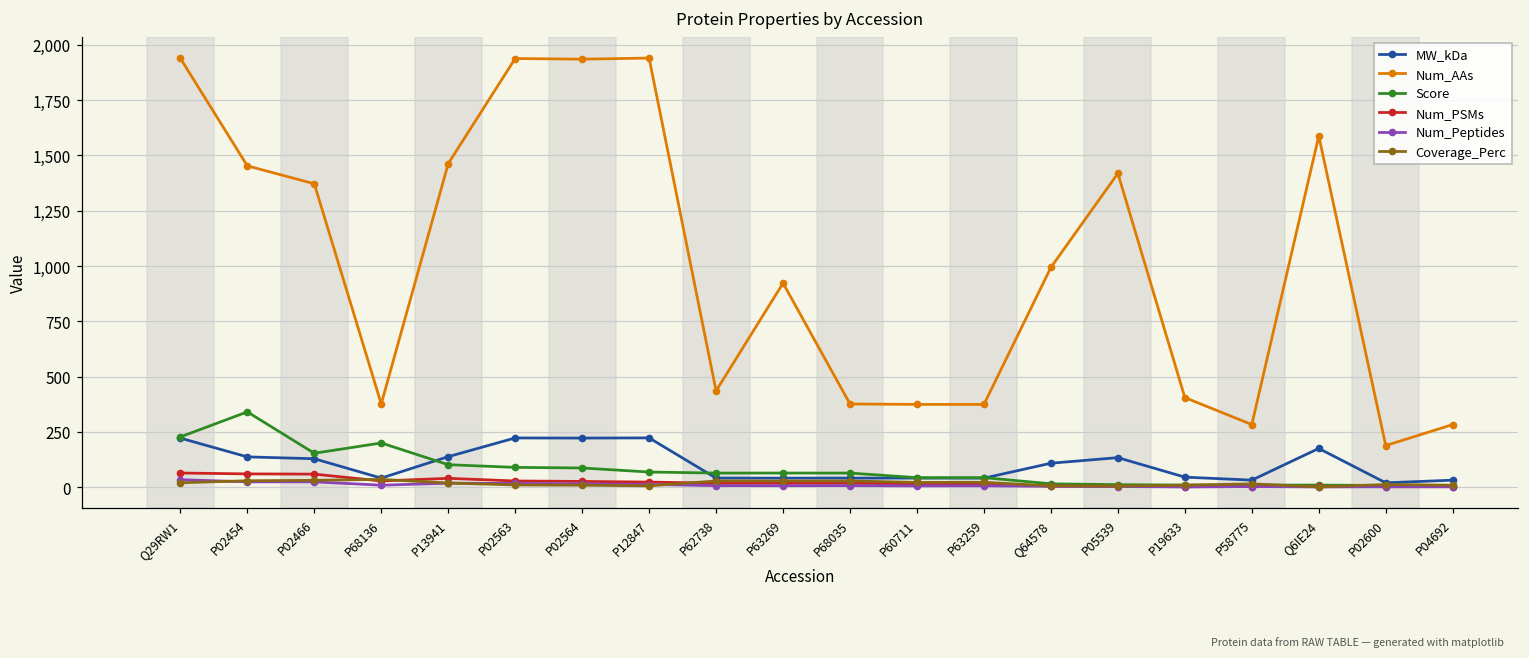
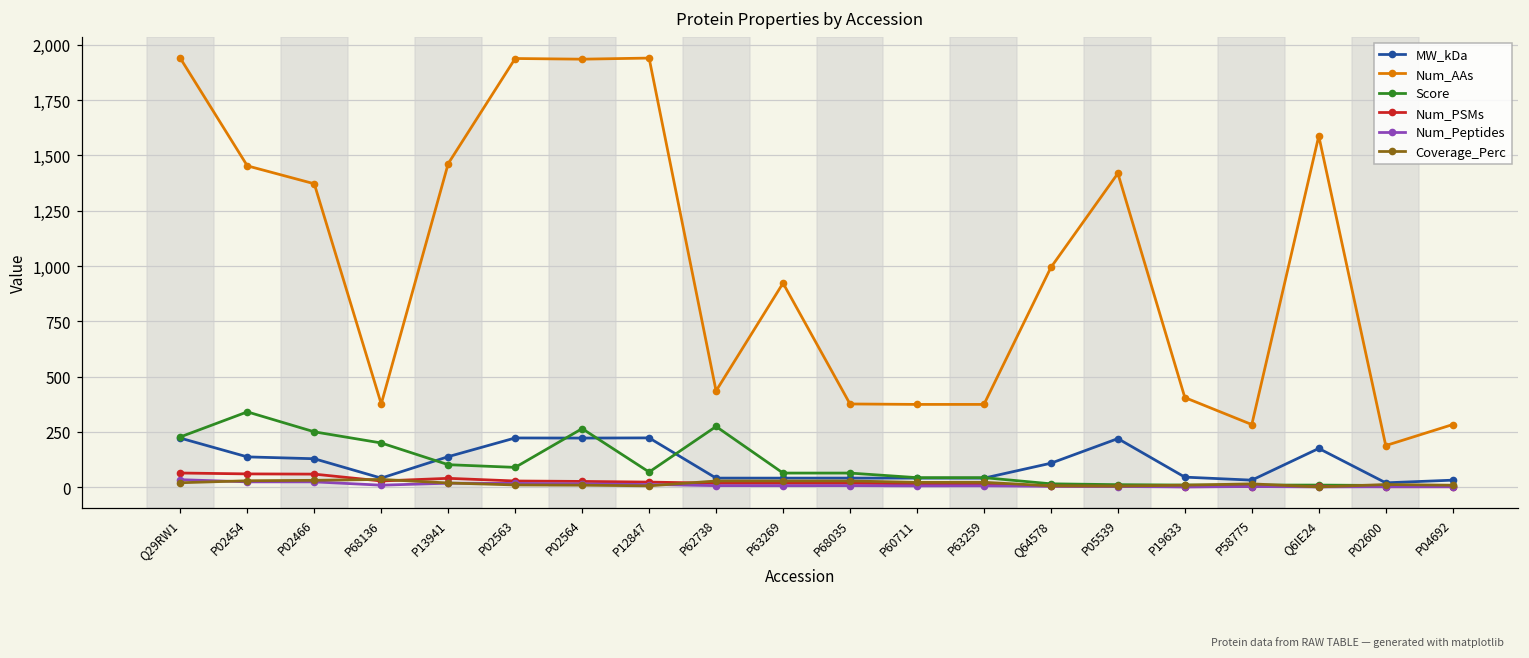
Score, P02466: 150 -> 250
Score, P02564: 90 -> 270
Score, P62738: 60 -> 280
MW_kDa, P05539: 130 -> 220
